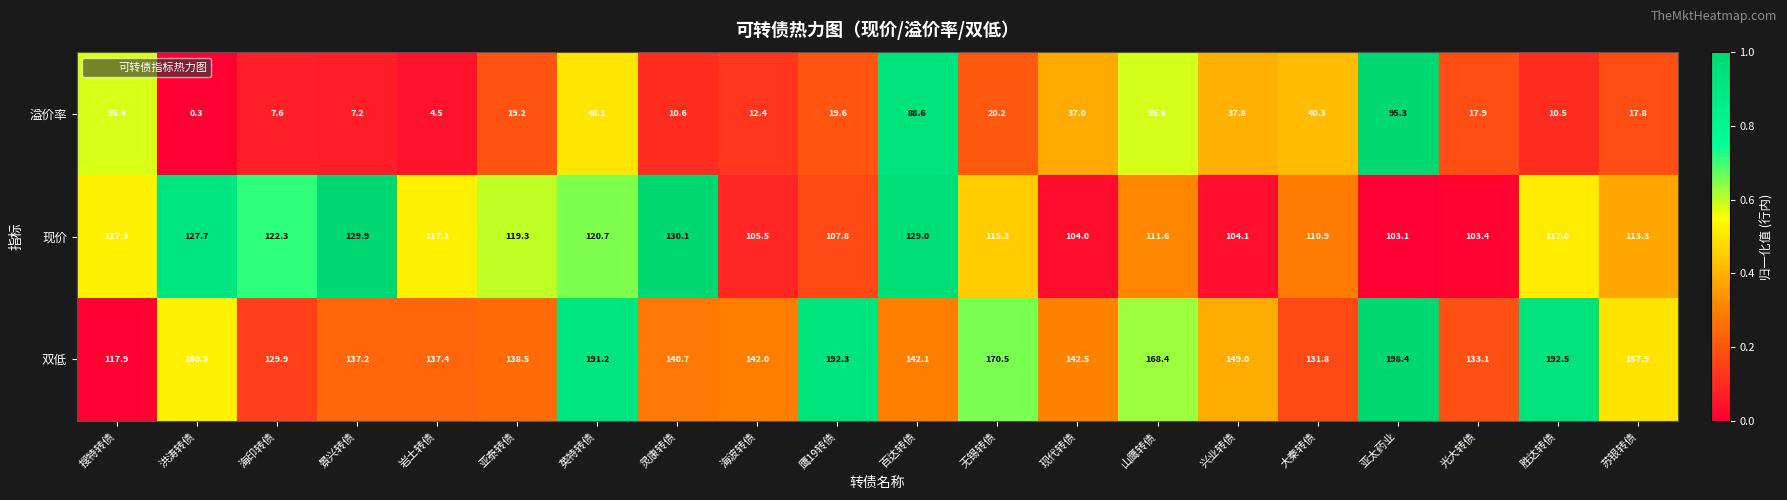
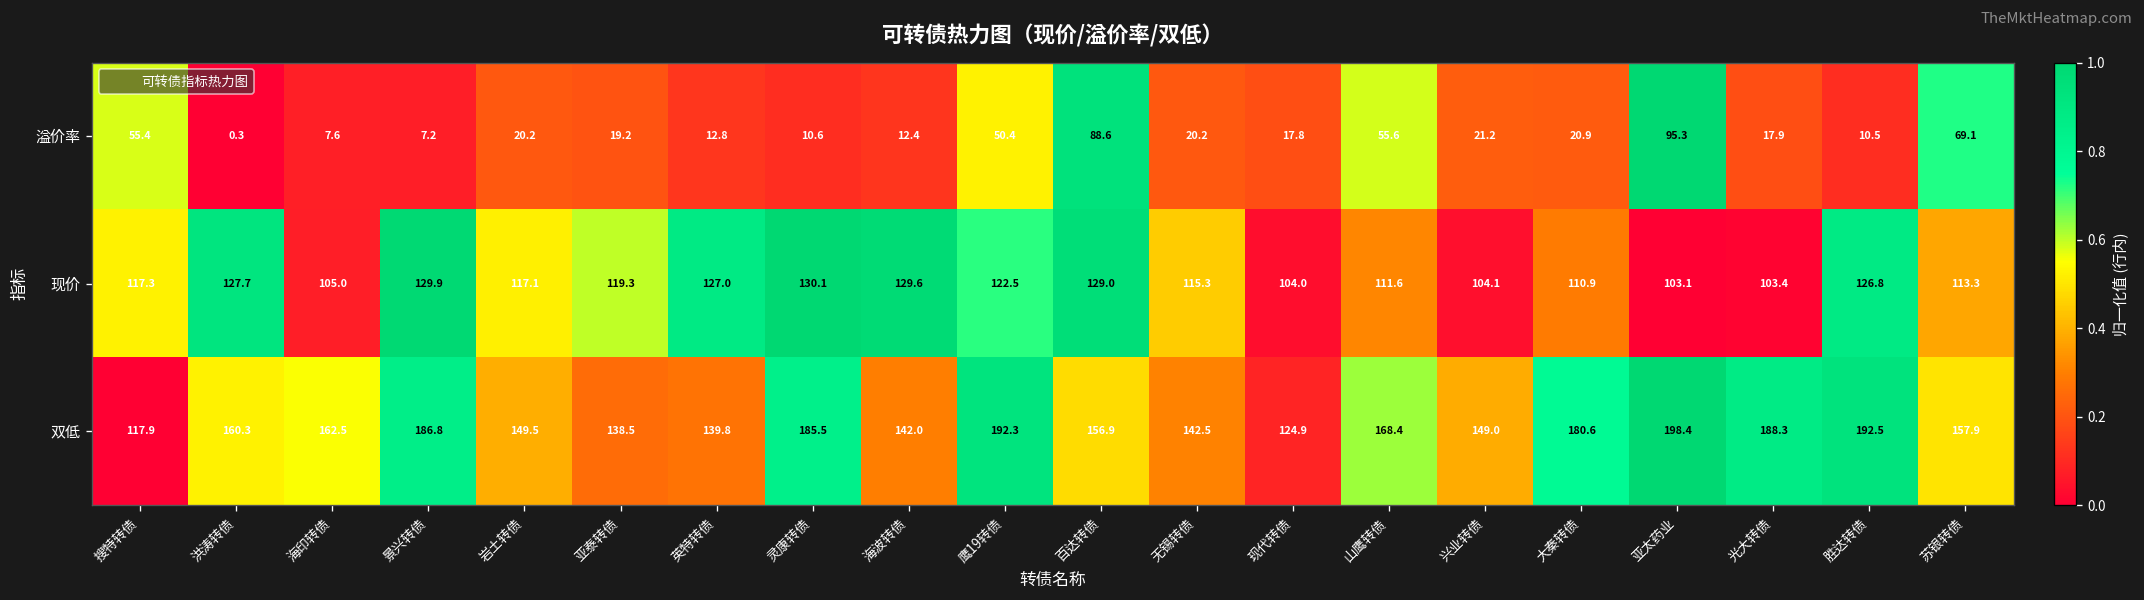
溢价率, 岩土转债: 4.5 -> 20.2
溢价率, 英特转债: 48.1 -> 12.8
溢价率, 鹰19转债: 19.6 -> 50.4
溢价率, 现代转债: 37.0 -> 17.8
溢价率, 兴业转债: 37.8 -> 21.2
溢价率, 大秦转债: 40.3 -> 20.9
溢价率, 苏银转债: 17.8 -> 69.1
现价, 海印转债: 122.3 -> 105.0
现价, 英特转债: 120.7 -> 127.0
现价, 海波转债: 105.5 -> 129.6
现价, 鹰19转债: 107.8 -> 122.5
现价, 胜达转债: 117.0 -> 126.8
双低, 海印转债: 129.9 -> 162.5
双低, 景兴转债: 137.2 -> 186.8
双低, 岩土转债: 137.4 -> 149.5
双低, 英特转债: 191.2 -> 139.8
双低, 灵康转债: 140.7 -> 185.5
双低, 百达转债: 142.1 -> 156.9
双低, 无锡转债: 170.5 -> 142.5
双低, 现代转债: 142.5 -> 124.9
双低, 大秦转债: 131.8 -> 180.6
双低, 光大转债: 133.1 -> 188.3
